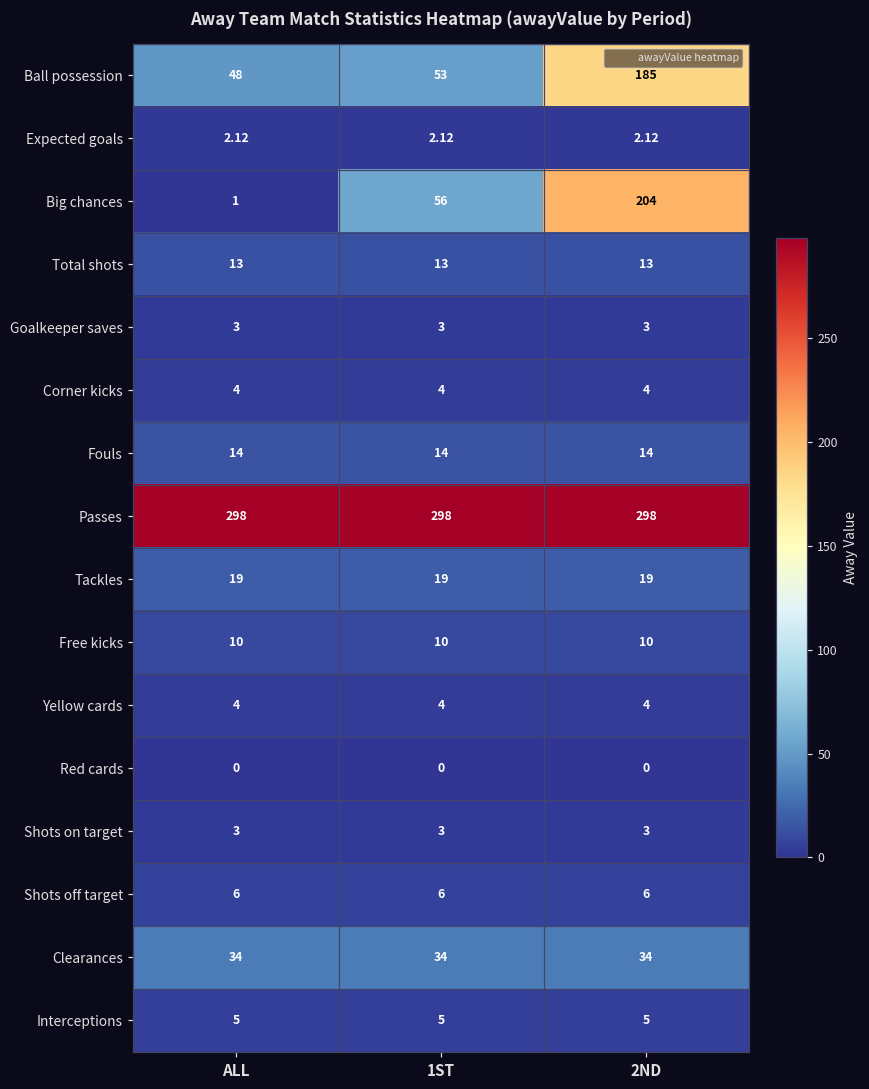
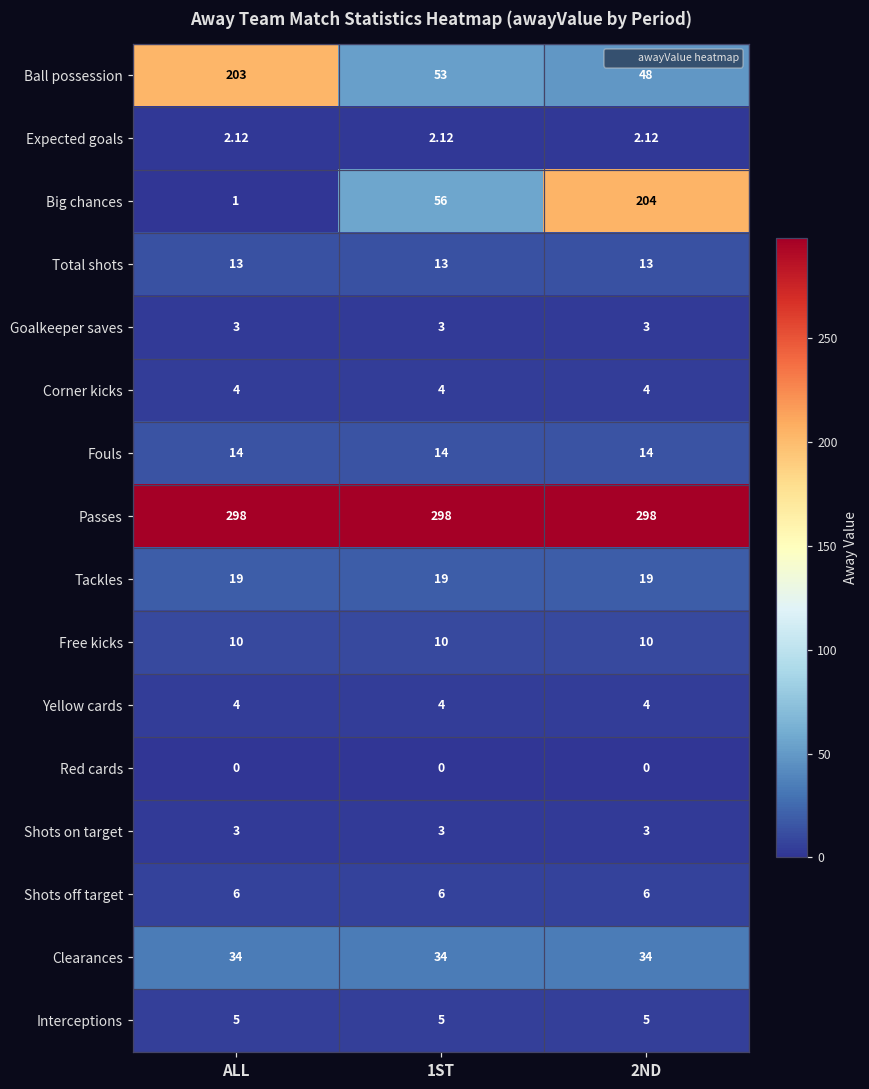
Ball possession, ALL: 48 -> 203
Ball possession, 2ND: 185 -> 48
